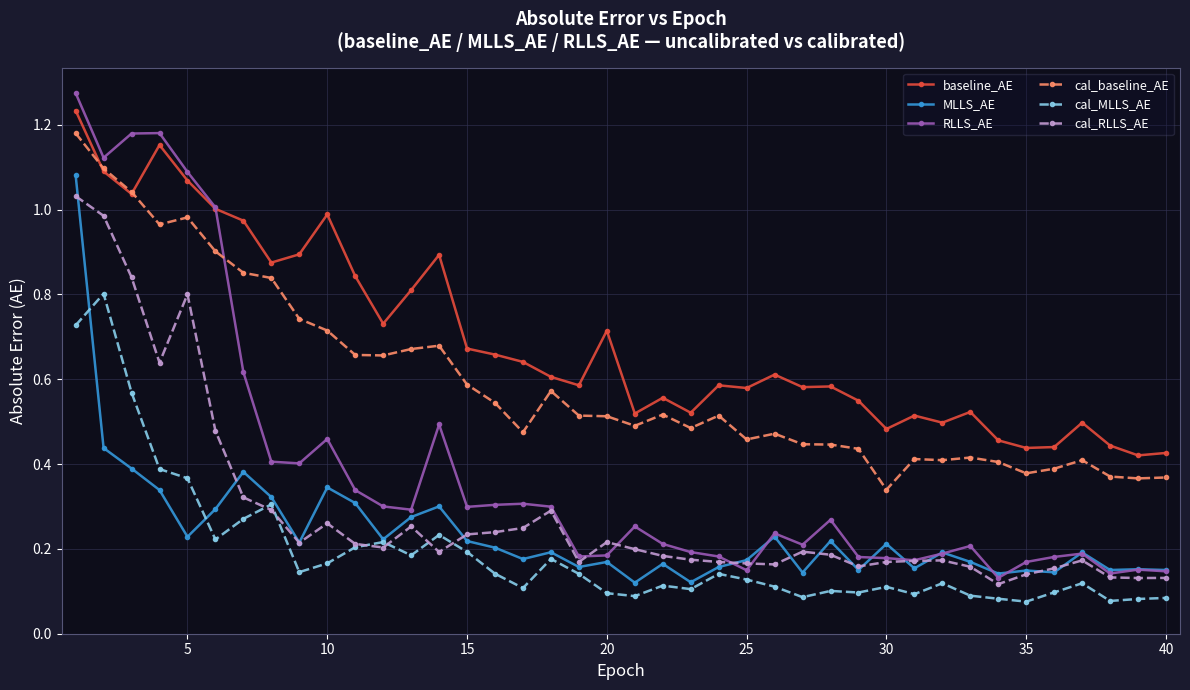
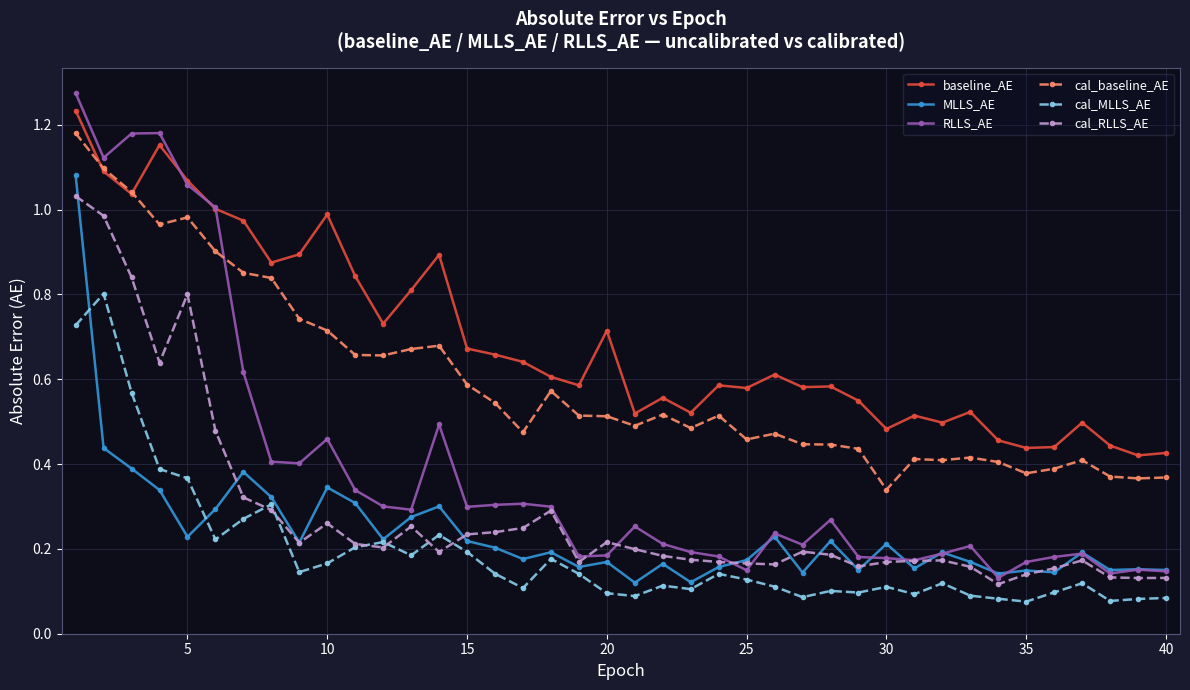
RLLS_AE, 5: 1.09 -> 1.06
